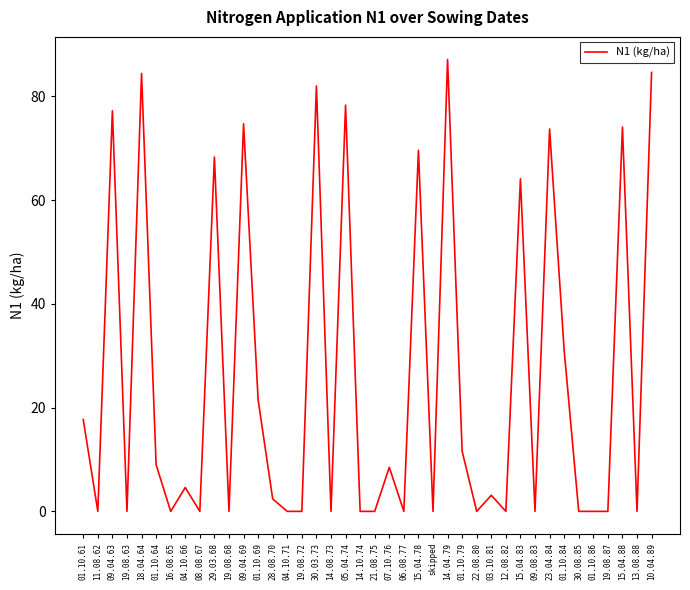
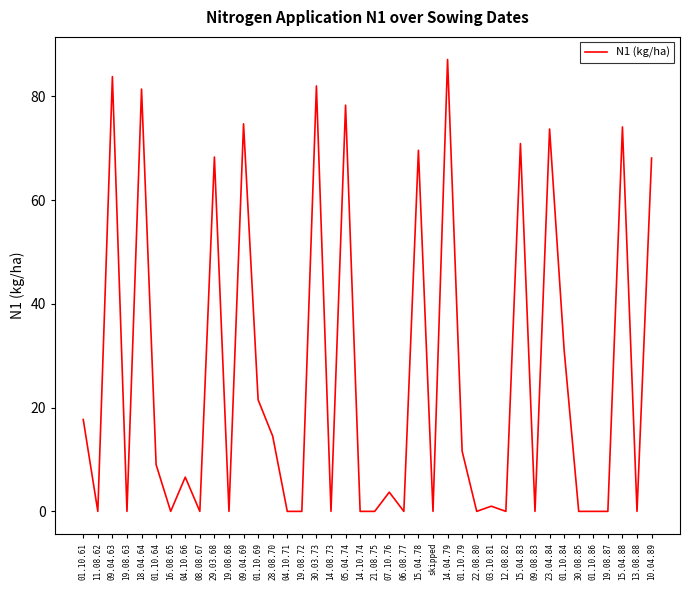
09.04.63: 77 -> 84
18.04.64: 84 -> 81
04.10.66: 5 -> 7
28.08.70: 2 -> 15
07.10.76: 9 -> 4
03.10.81: 3 -> 1
15.04.83: 64 -> 71
10.04.89: 85 -> 68
